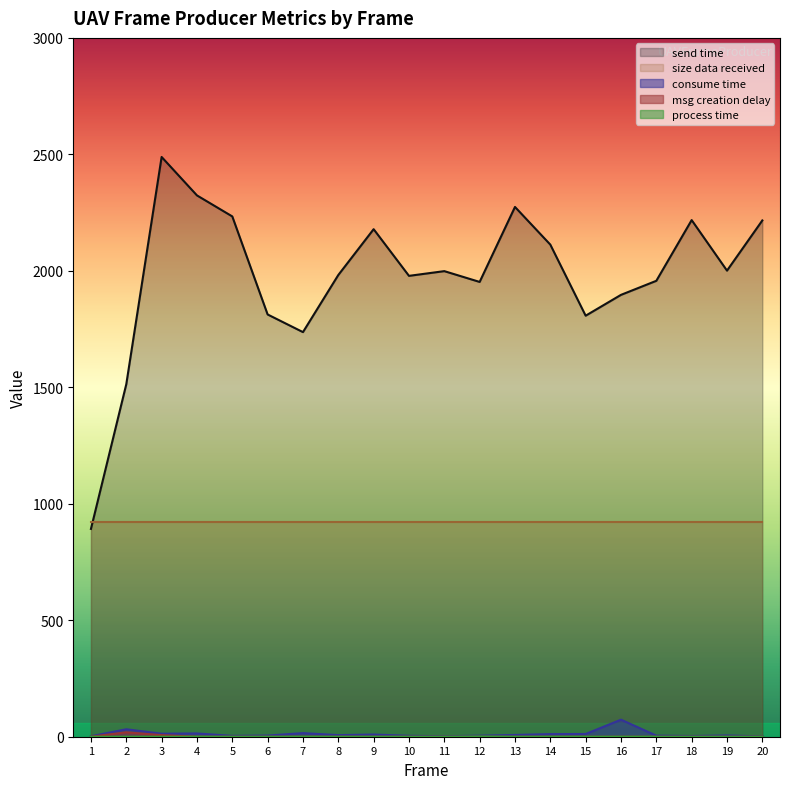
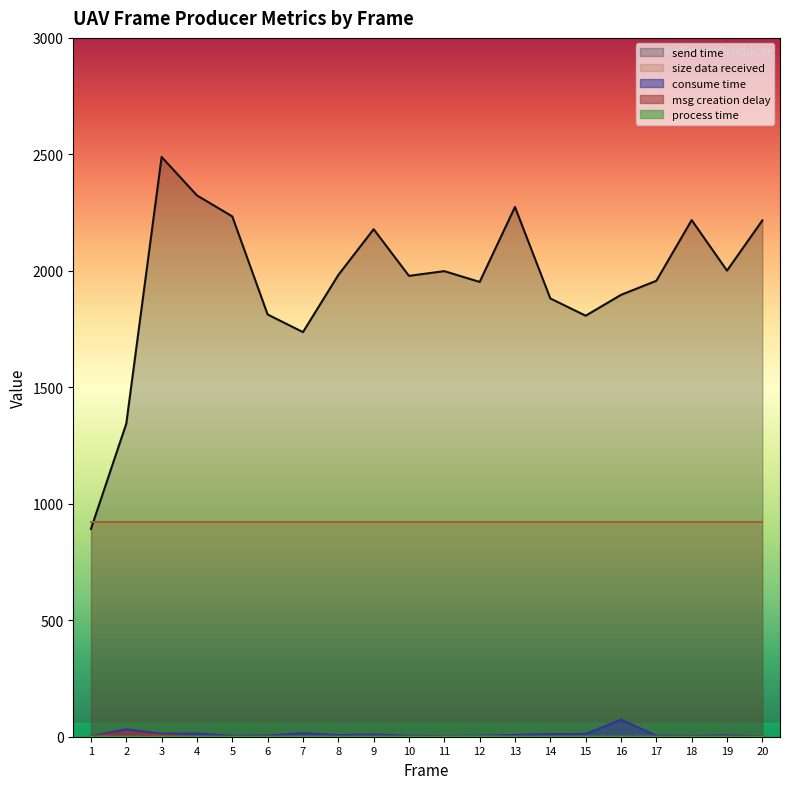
send time, 2: 1510 -> 1340
send time, 14: 2110 -> 1880
